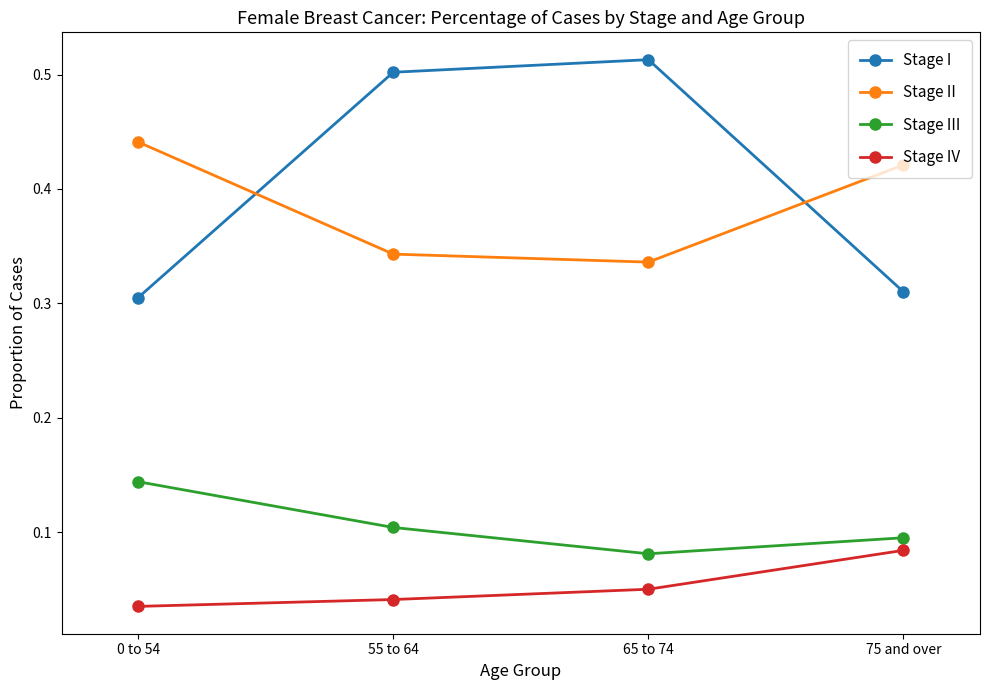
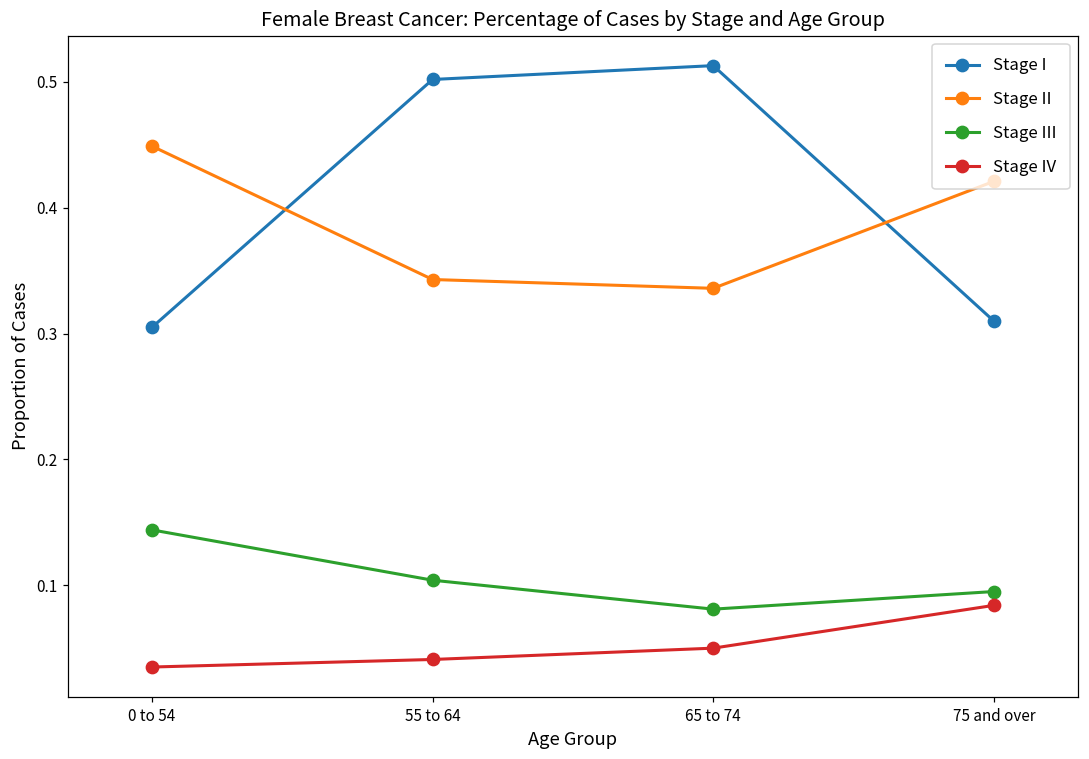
Stage II, 0 to 54: 0.441 -> 0.449
